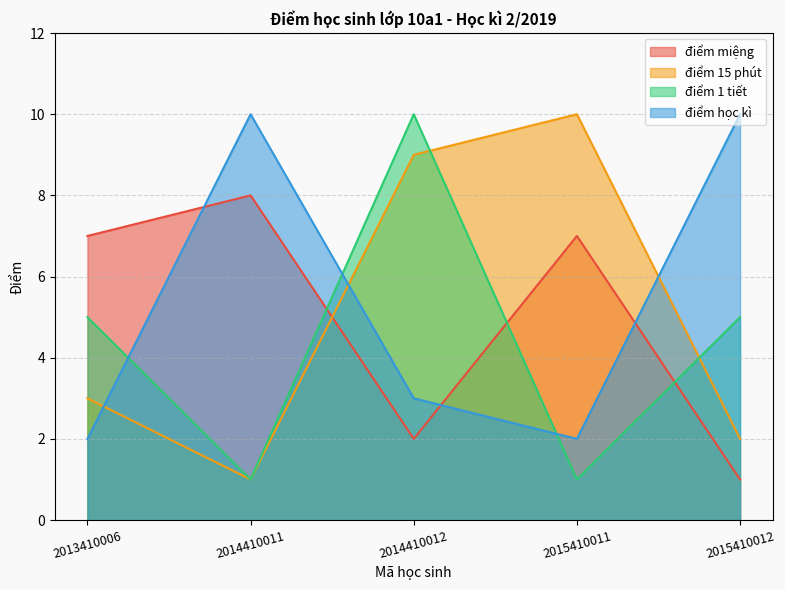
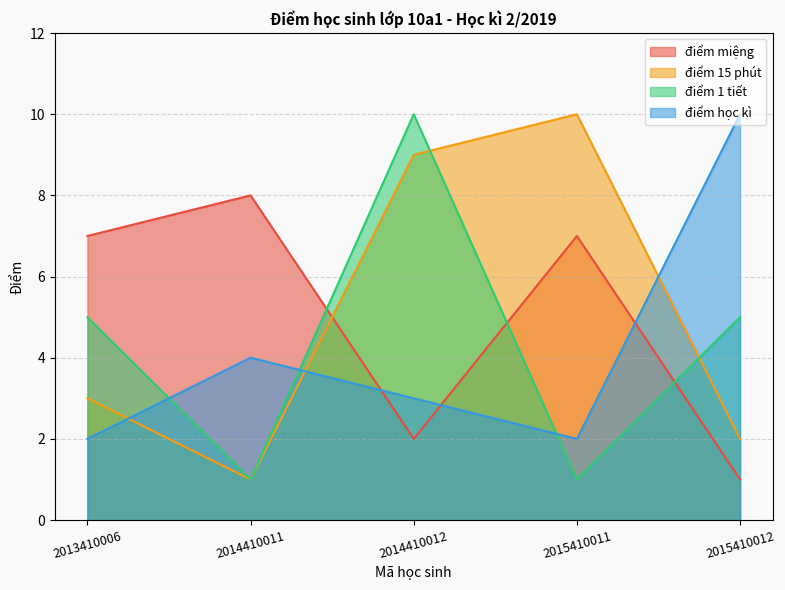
điểm học kì, 2014410011: 10 -> 4
